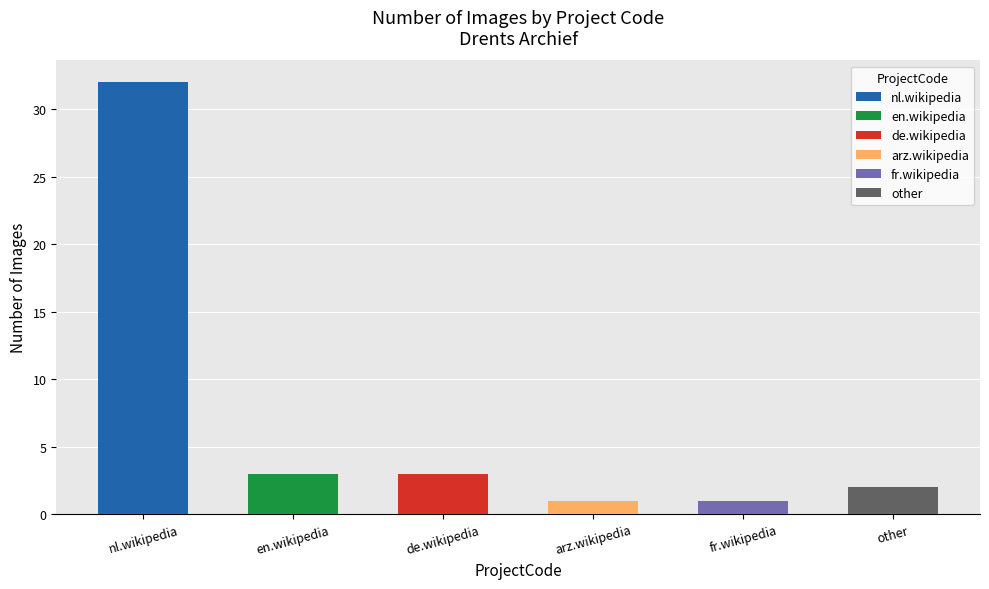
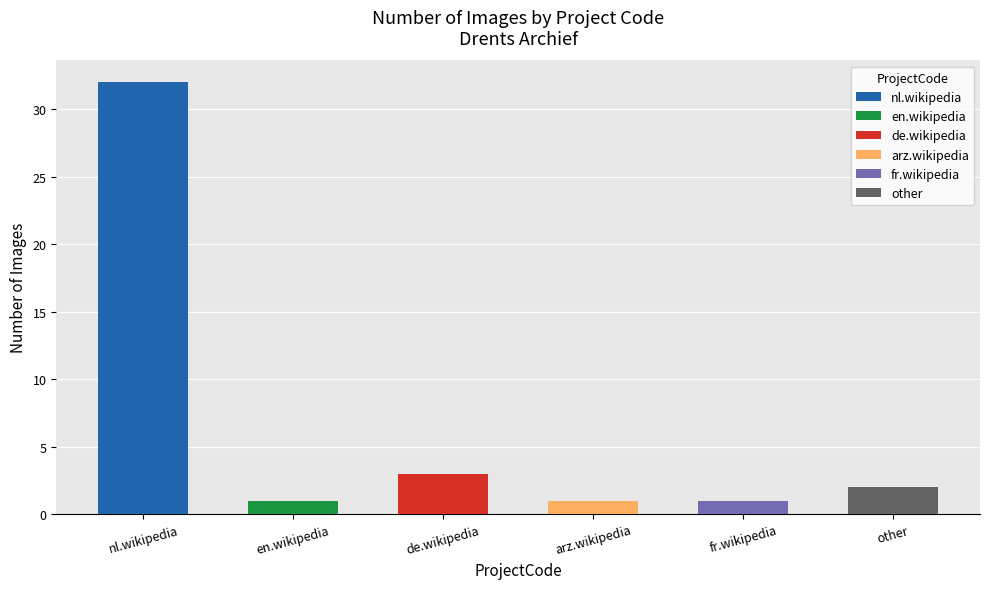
en.wikipedia, en.wikipedia: 3 -> 1
